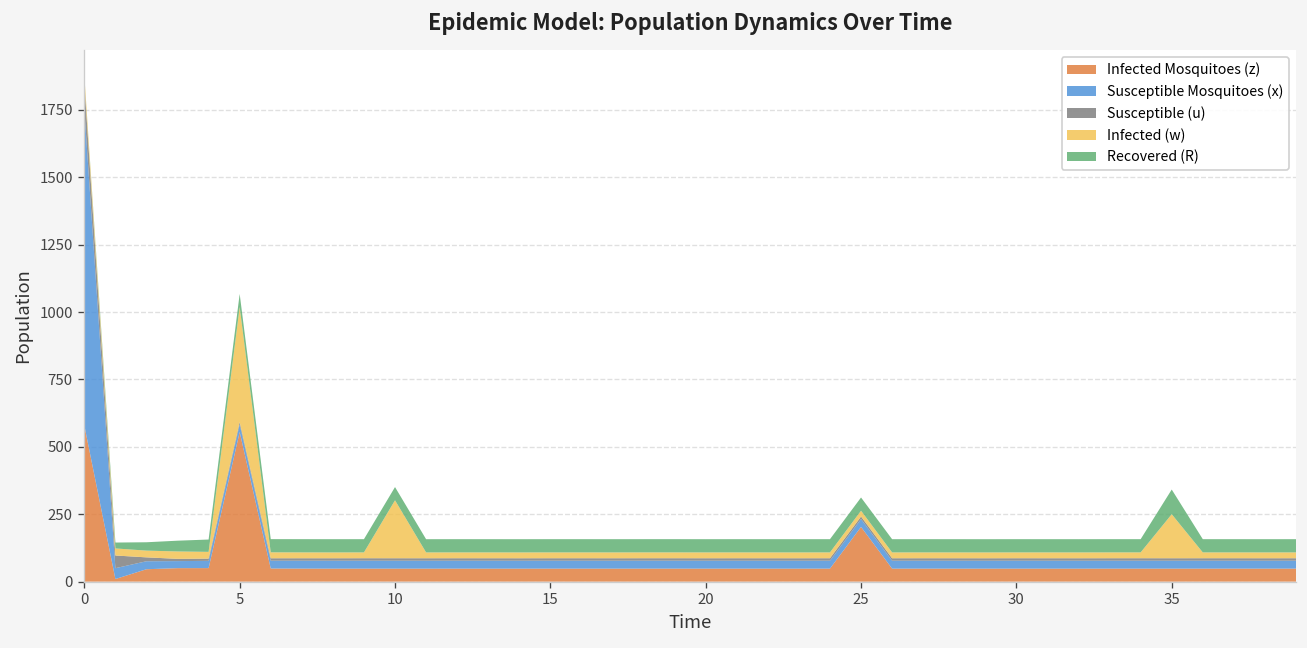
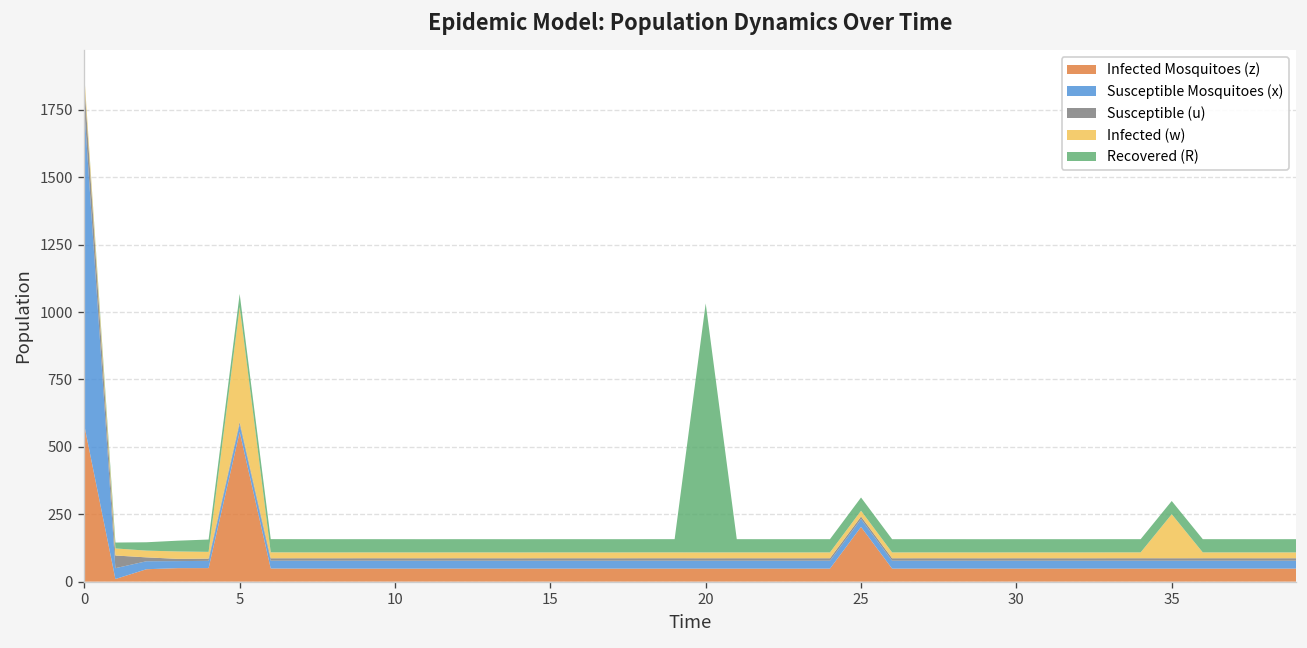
Infected (w), 10: 220 -> 20
Recovered (R), 20: 50 -> 920
Recovered (R), 35: 90 -> 50
